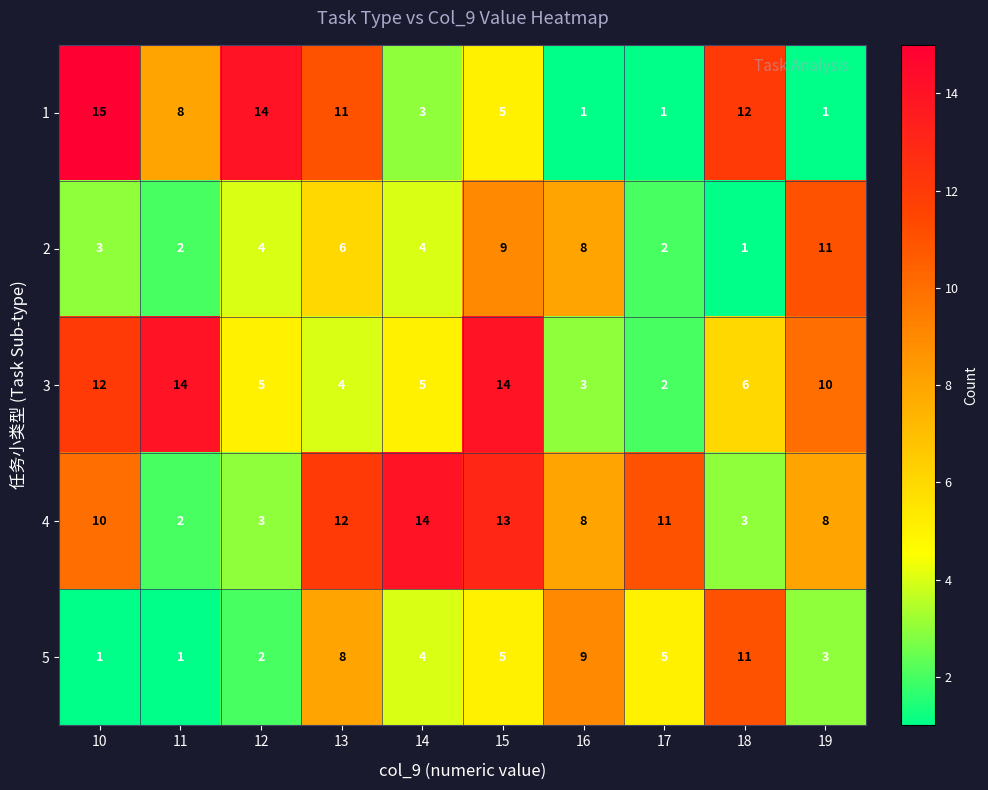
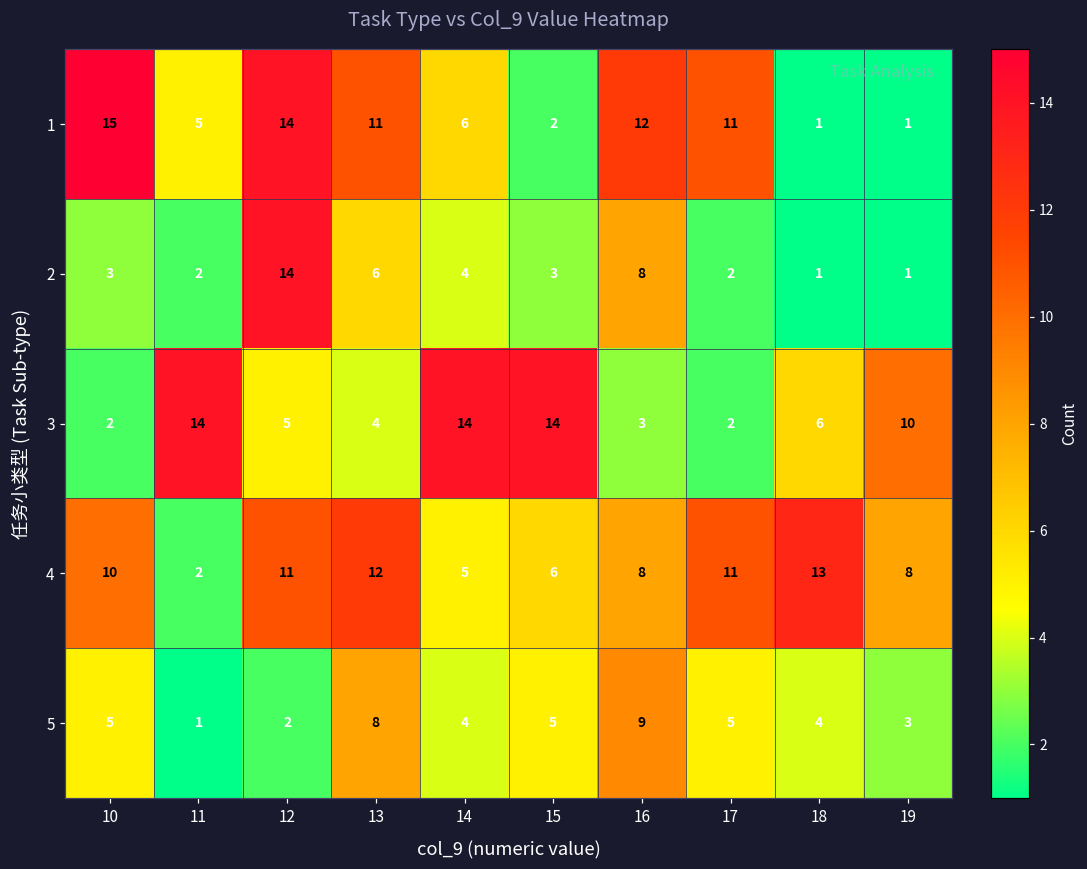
1, 11: 8 -> 5
1, 14: 3 -> 6
1, 15: 5 -> 2
1, 16: 1 -> 12
1, 17: 1 -> 11
1, 18: 12 -> 1
2, 12: 4 -> 14
2, 15: 9 -> 3
2, 19: 11 -> 1
3, 10: 12 -> 2
3, 14: 5 -> 14
4, 12: 3 -> 11
4, 14: 14 -> 5
4, 15: 13 -> 6
4, 18: 3 -> 13
5, 10: 1 -> 5
5, 18: 11 -> 4
